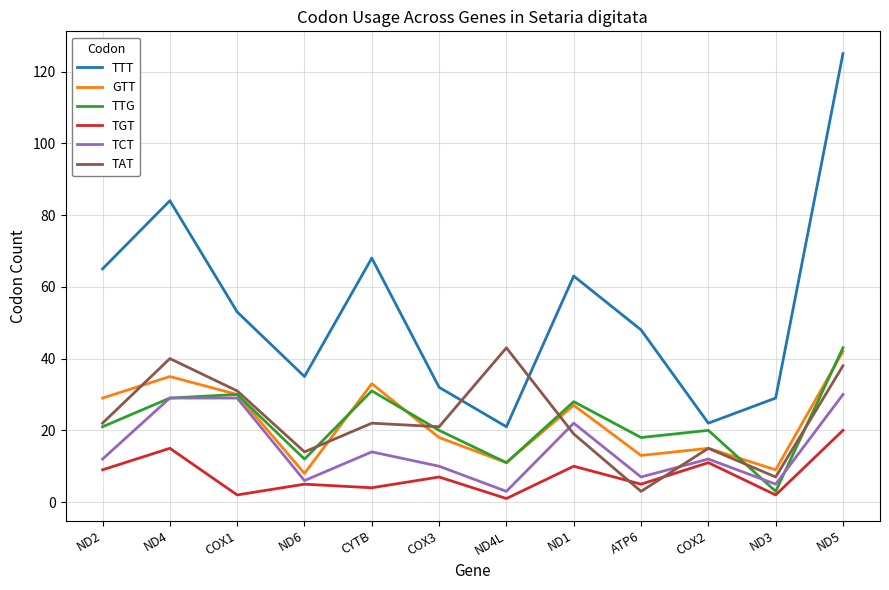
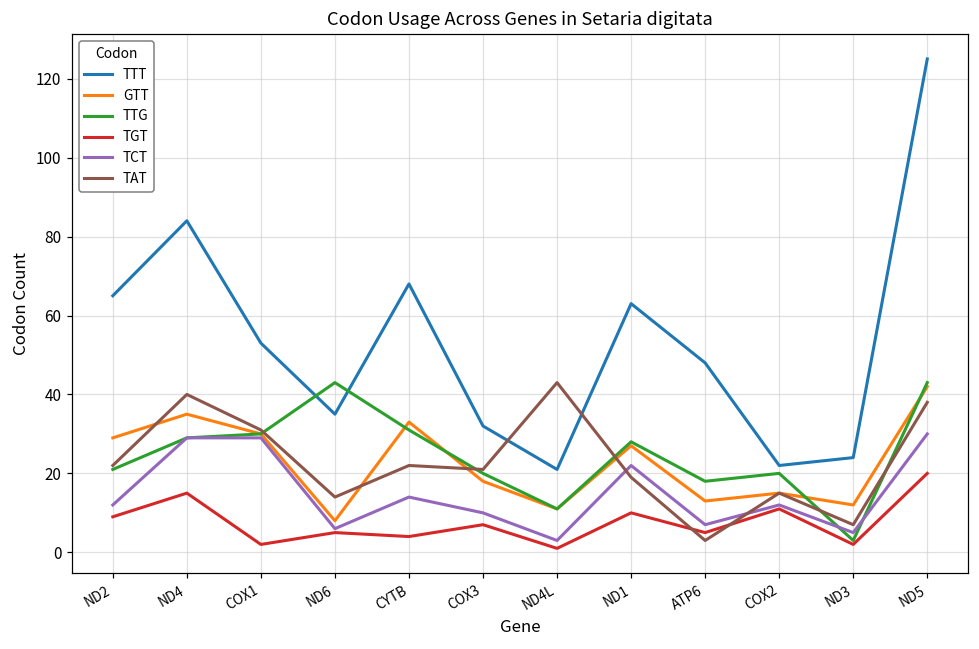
TTG, ND6: 12 -> 43
TTT, ND3: 29 -> 24
GTT, ND3: 9 -> 12
